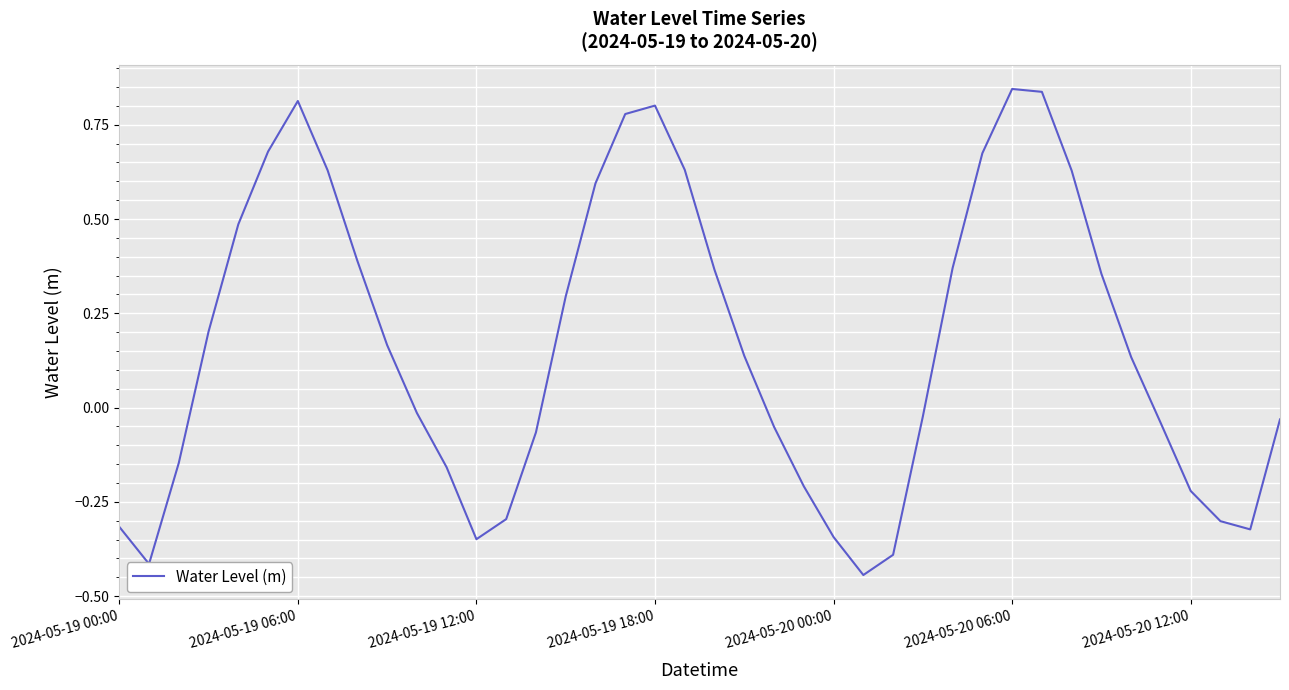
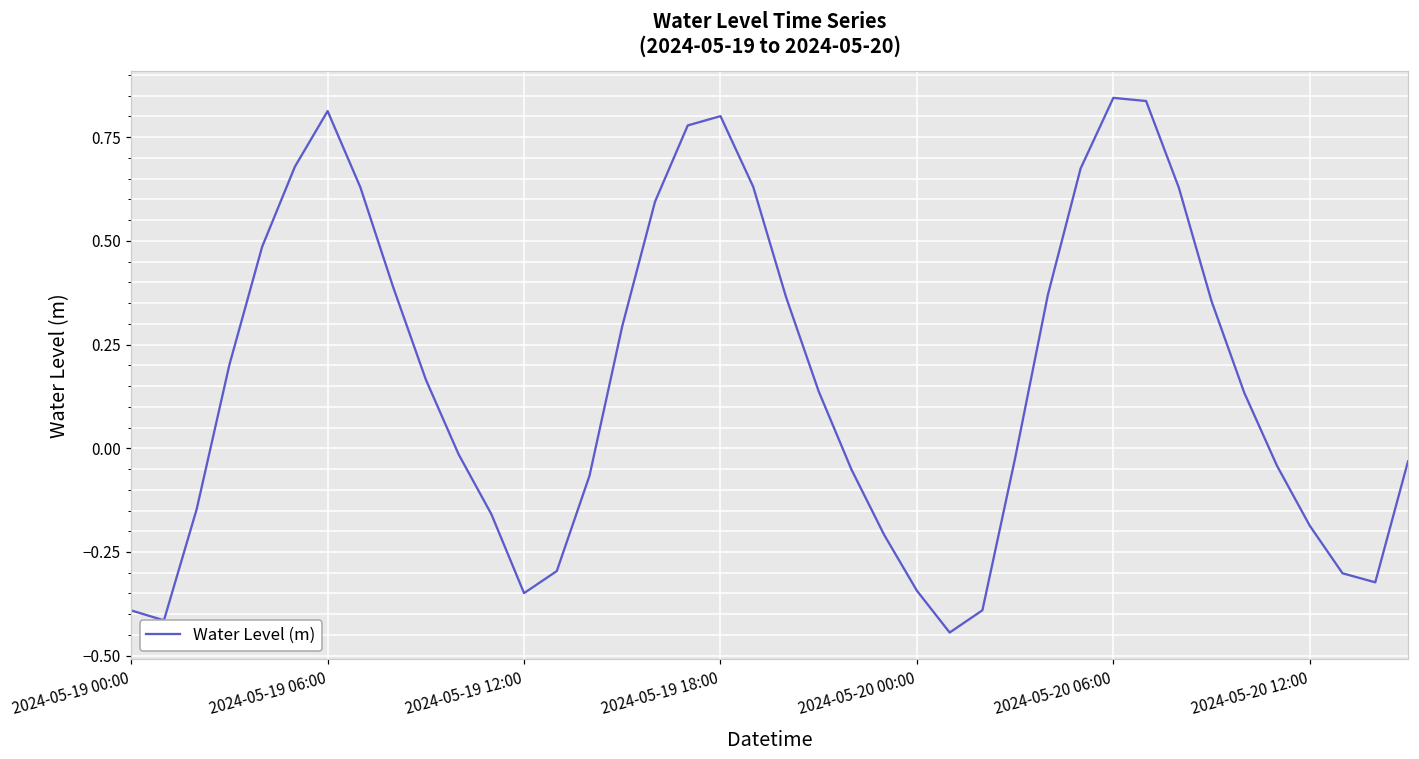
2024-05-19 00:00: -0.32 -> -0.39
2024-05-20 12:00: -0.22 -> -0.19
